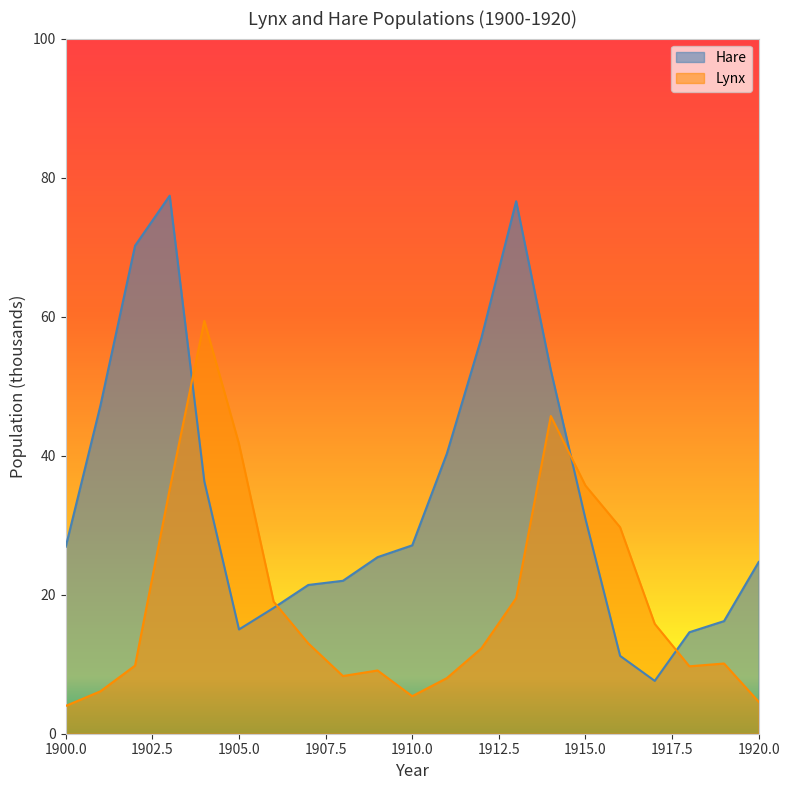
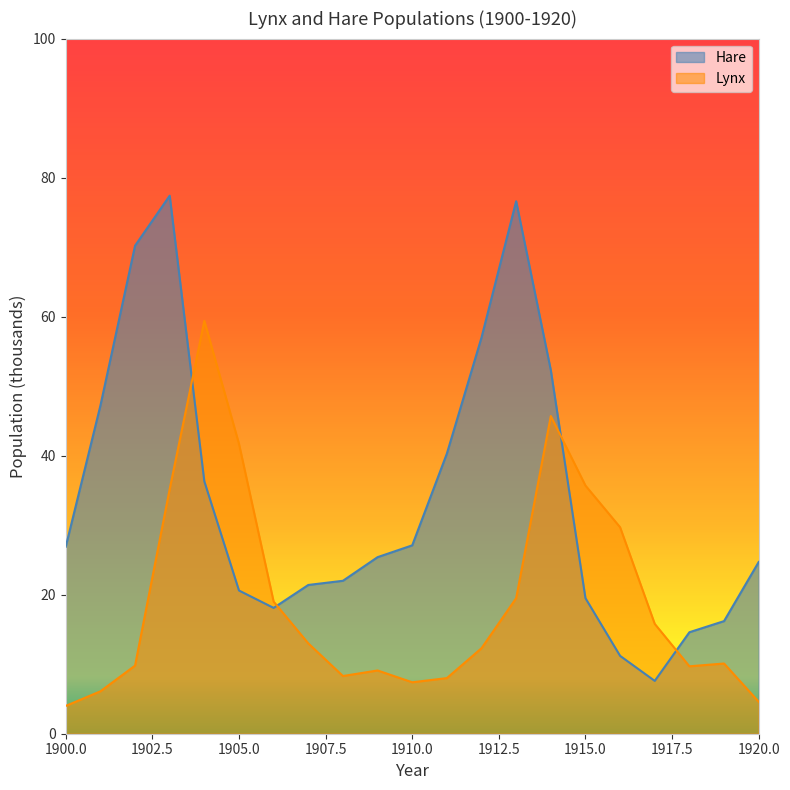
Hare, 1905.0: 15 -> 21
Lynx, 1910.0: 5 -> 7
Hare, 1915.0: 31 -> 20
